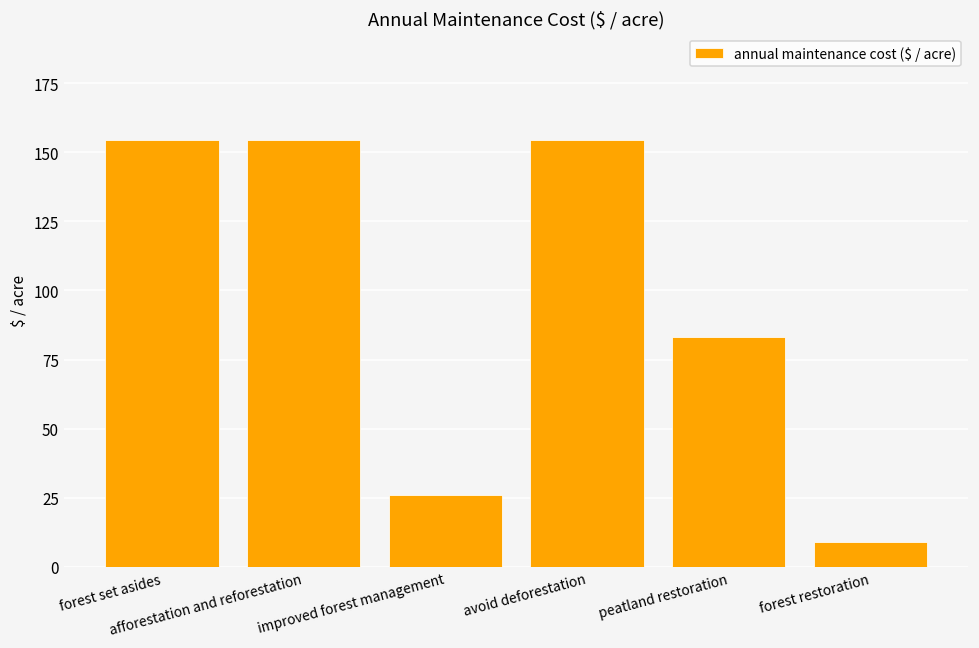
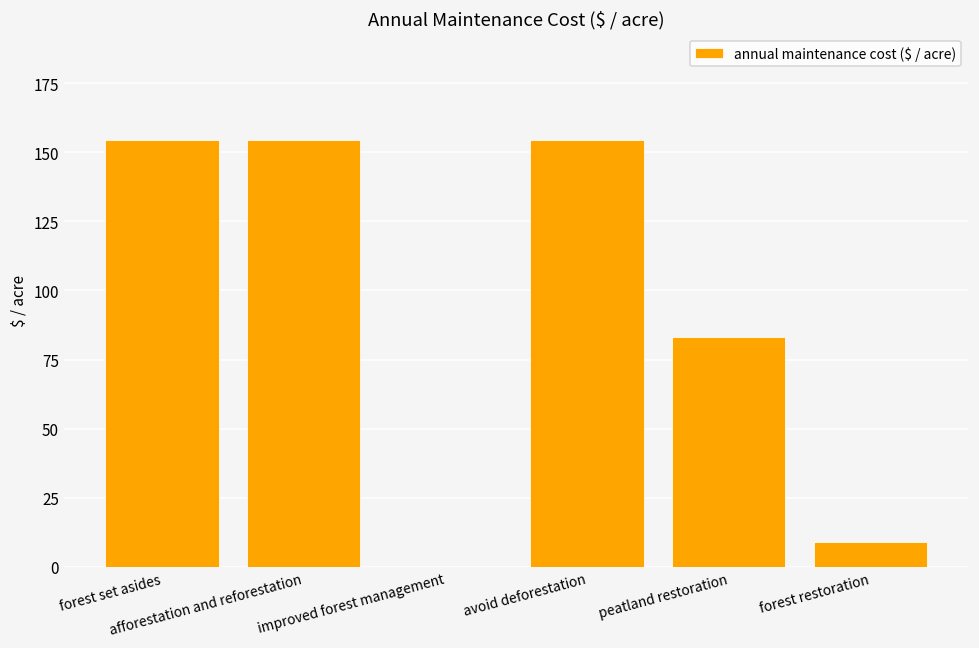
improved forest management: 26 -> 0
